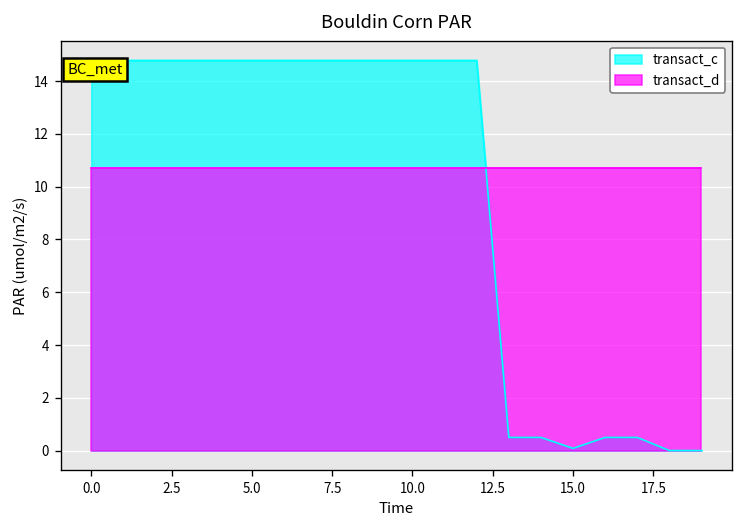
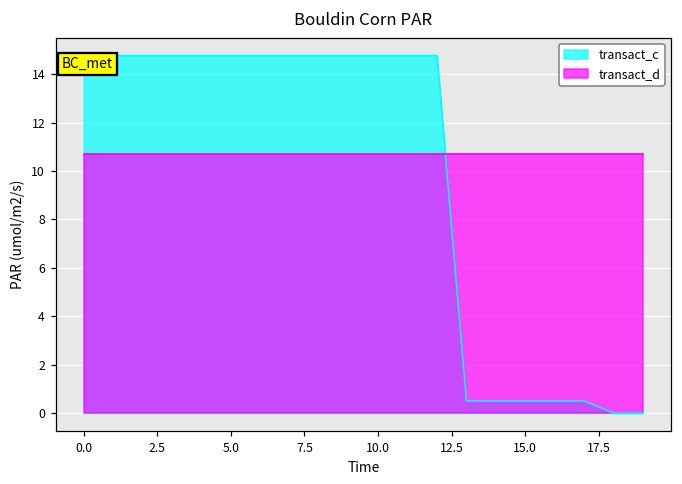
transact_c, 15.0: 0.1 -> 0.5
